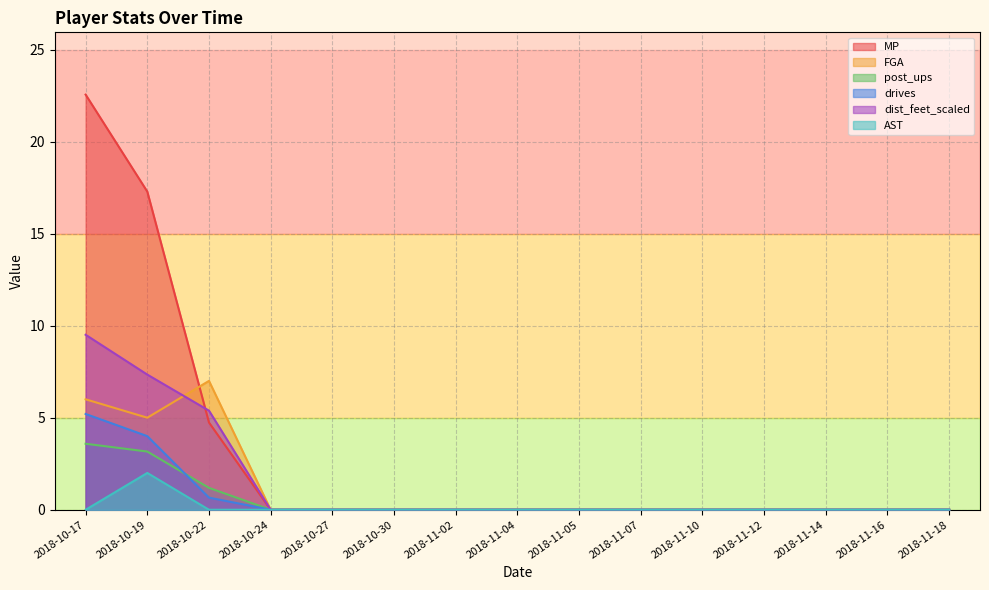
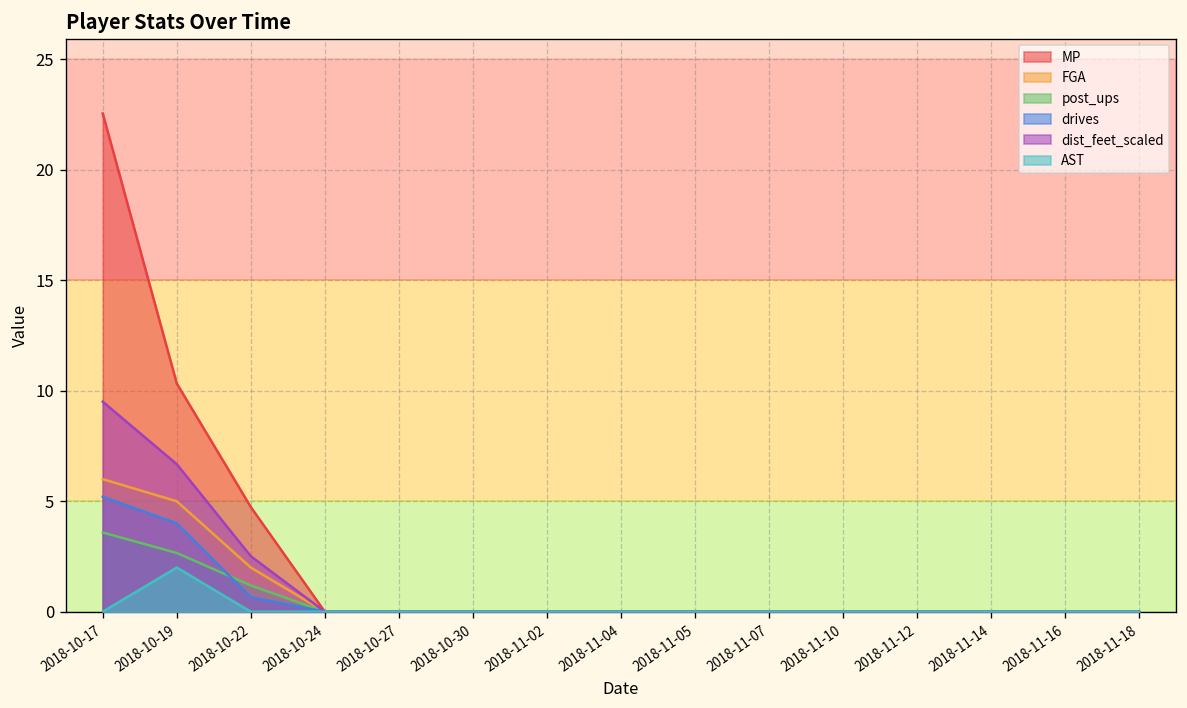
MP, 2018-10-19: 17.3 -> 10.3
post_ups, 2018-10-19: 3.2 -> 2.7
dist_feet_scaled, 2018-10-19: 7.3 -> 6.7
FGA, 2018-10-22: 7 -> 2
dist_feet_scaled, 2018-10-22: 5.4 -> 2.5
